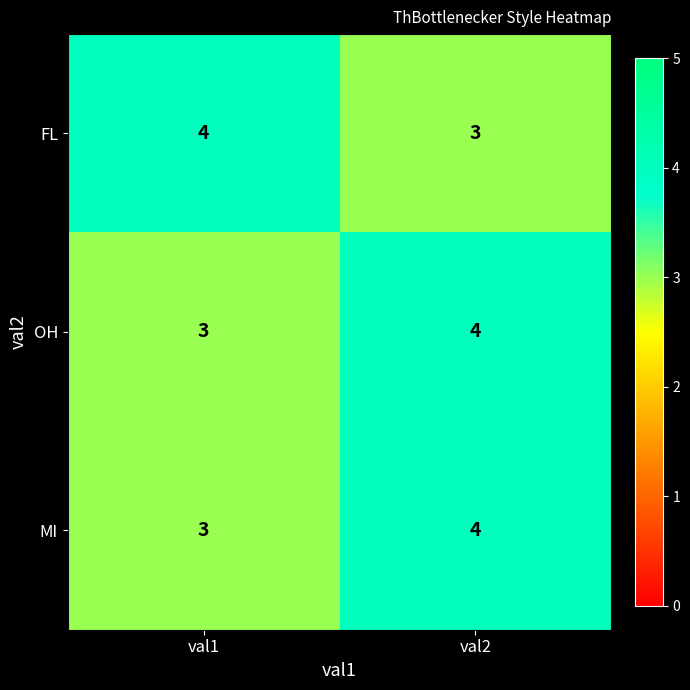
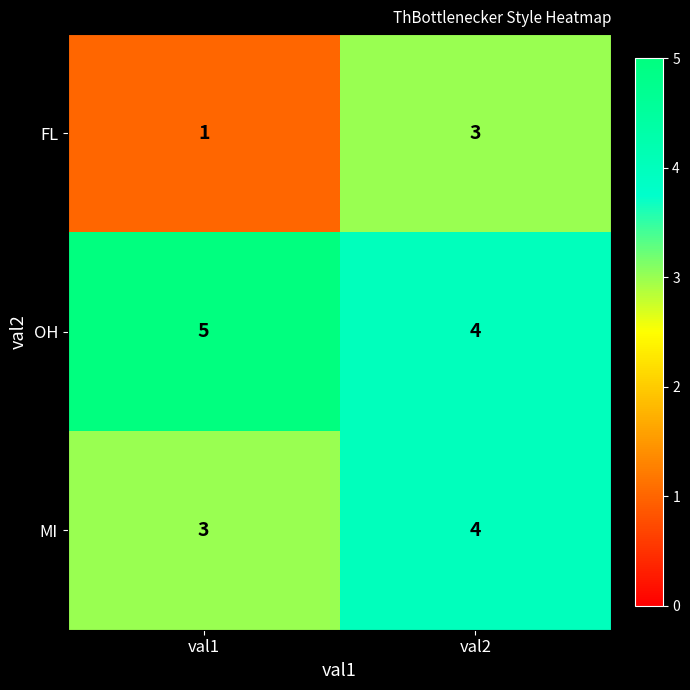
FL, val1: 4 -> 1
OH, val1: 3 -> 5
